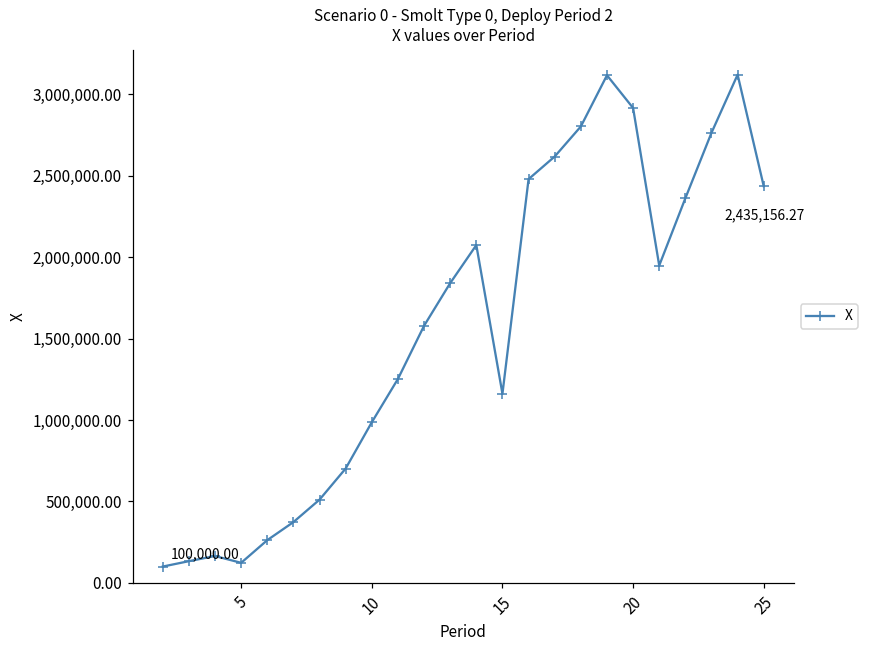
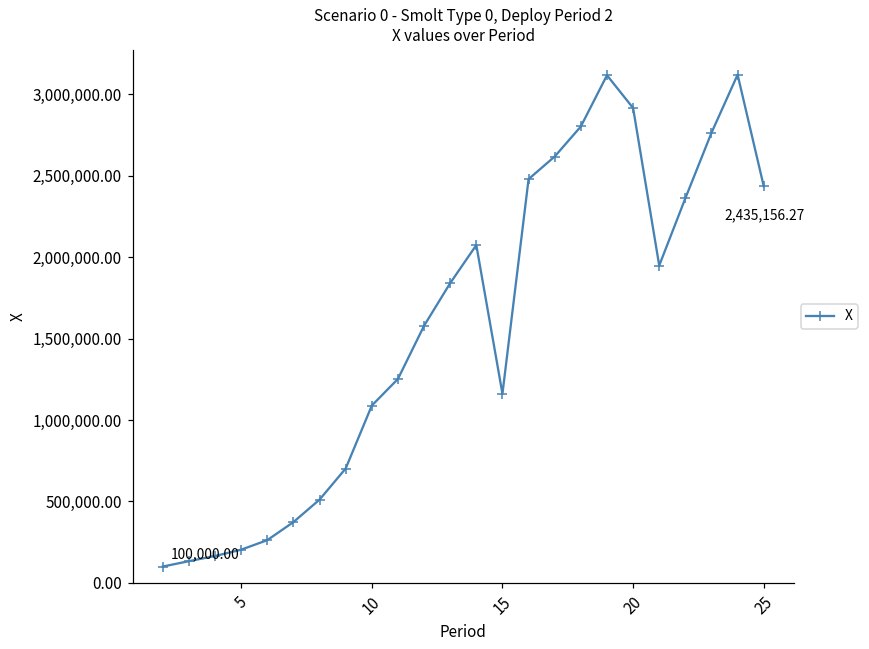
5: 120,000 -> 200,000
10: 990,000 -> 1,090,000
